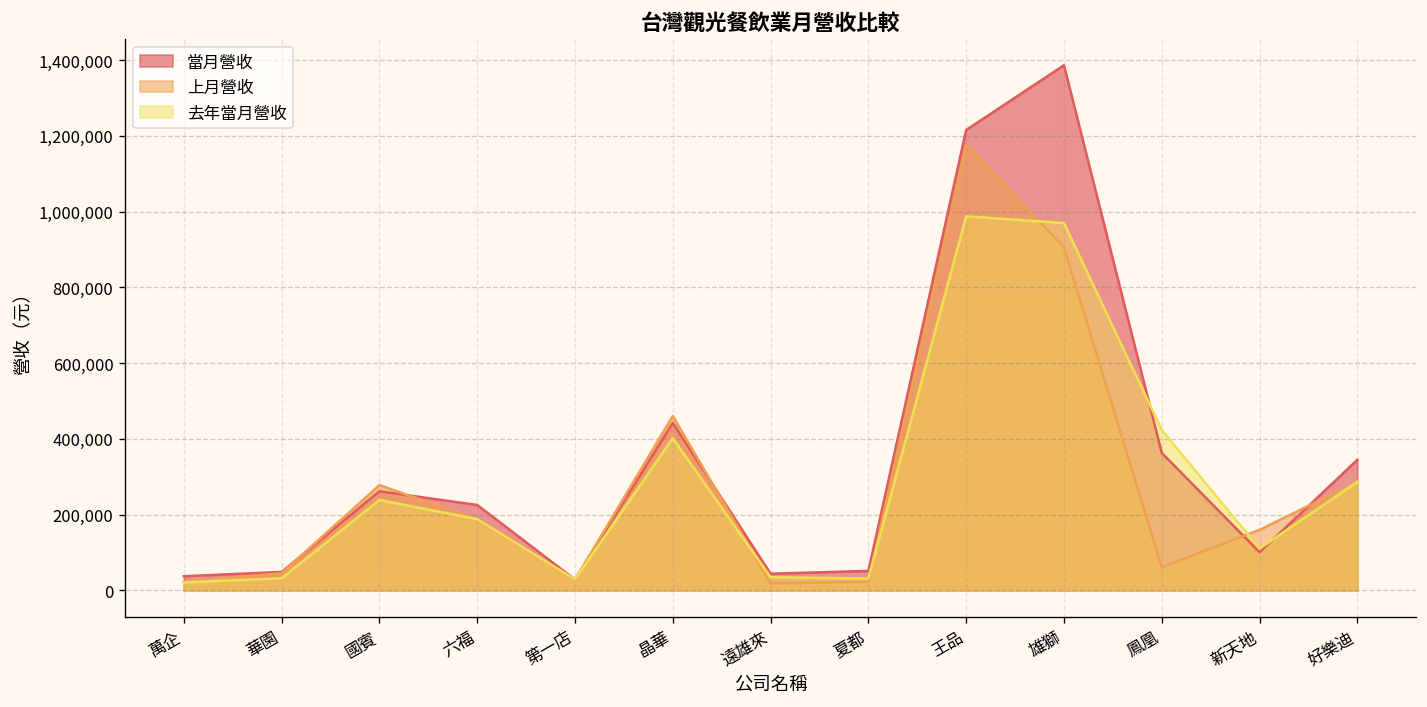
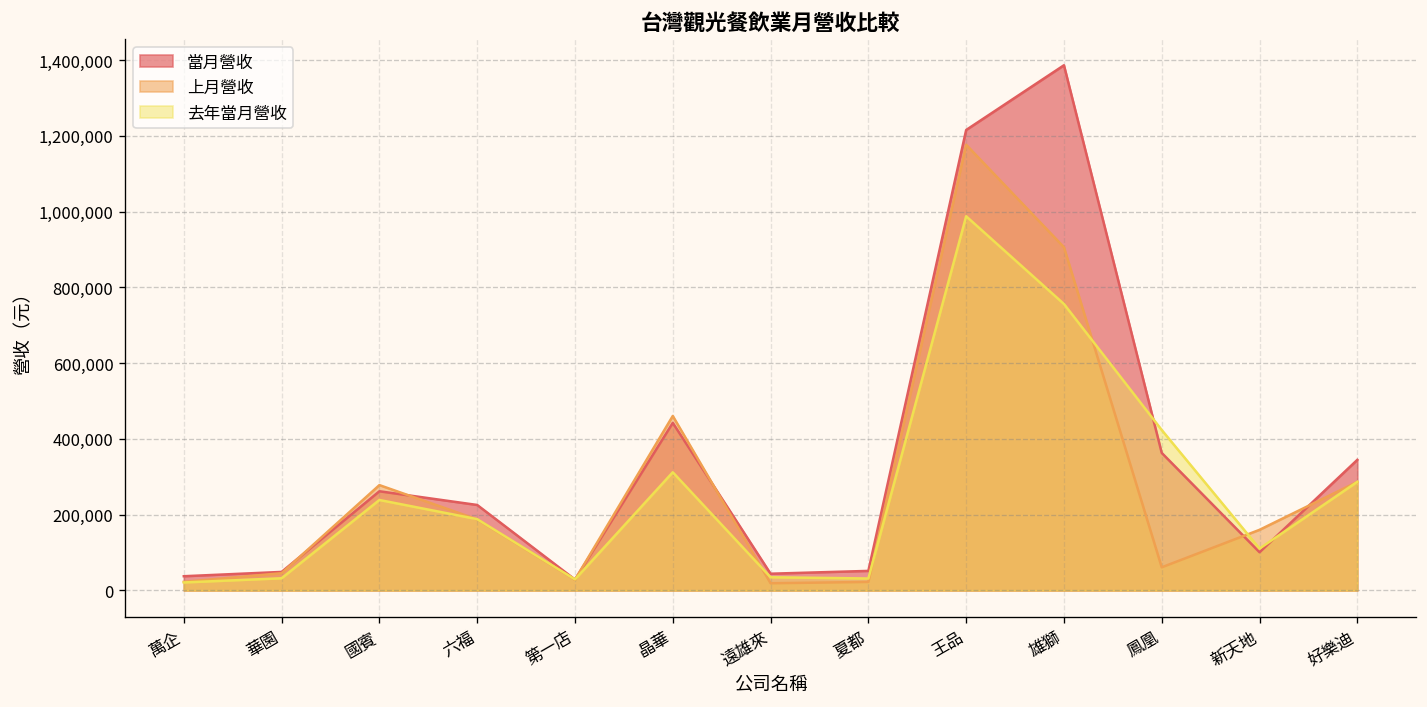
去年當月營收, 晶華: 400,000 -> 310,000
去年當月營收, 雄獅: 970,000 -> 760,000
